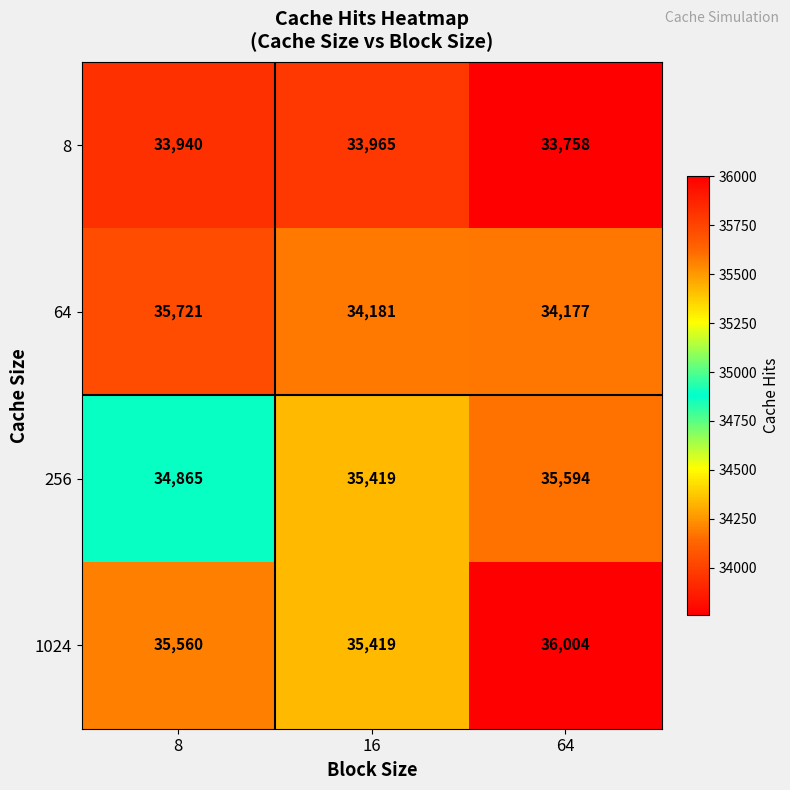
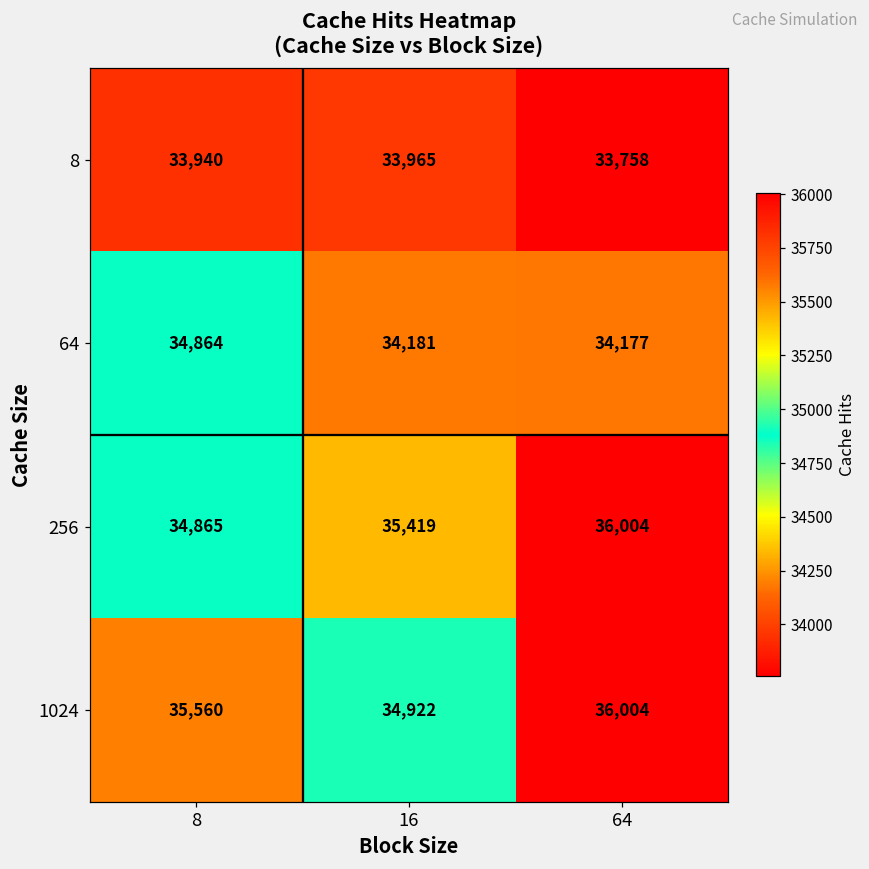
64, 8: 35,721 -> 34,864
256, 64: 35,594 -> 36,004
1024, 16: 35,419 -> 34,922
